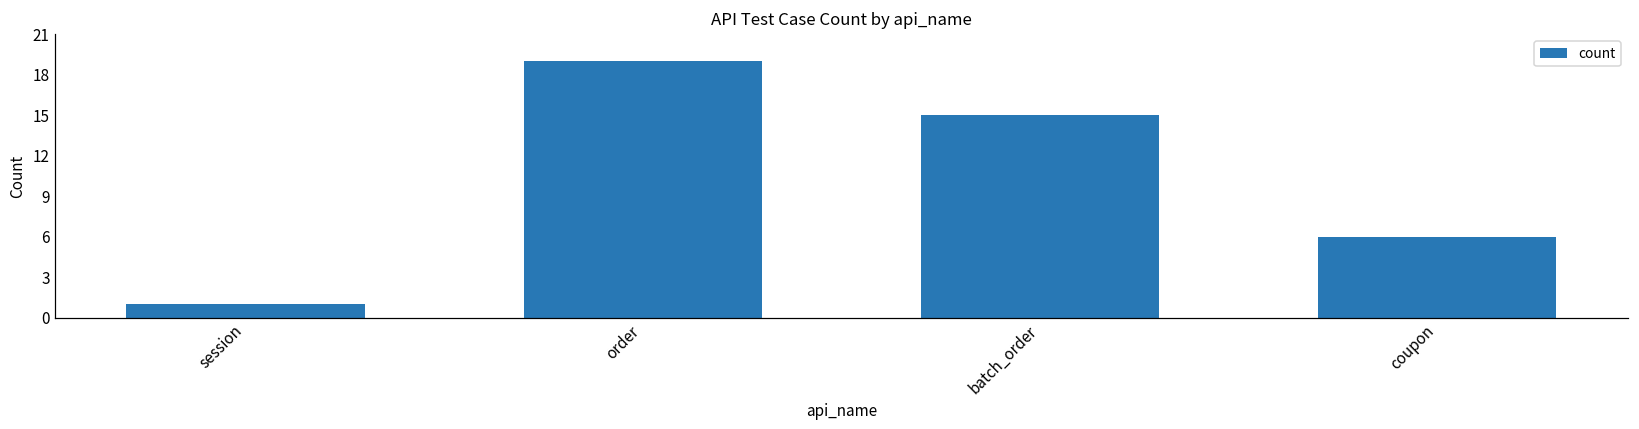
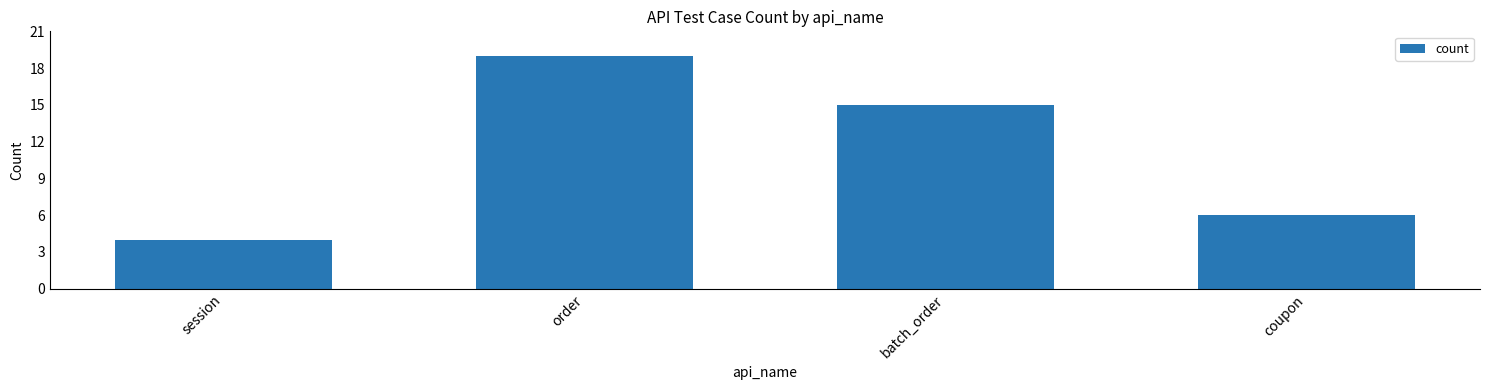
session: 1 -> 4
